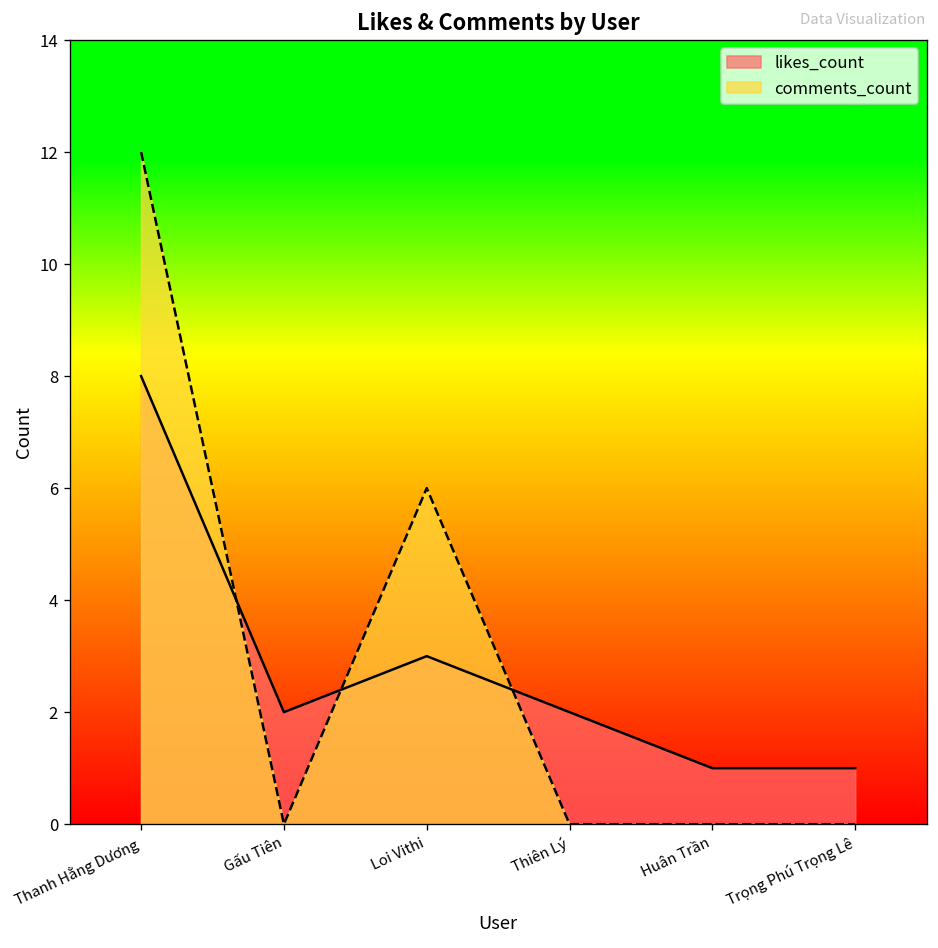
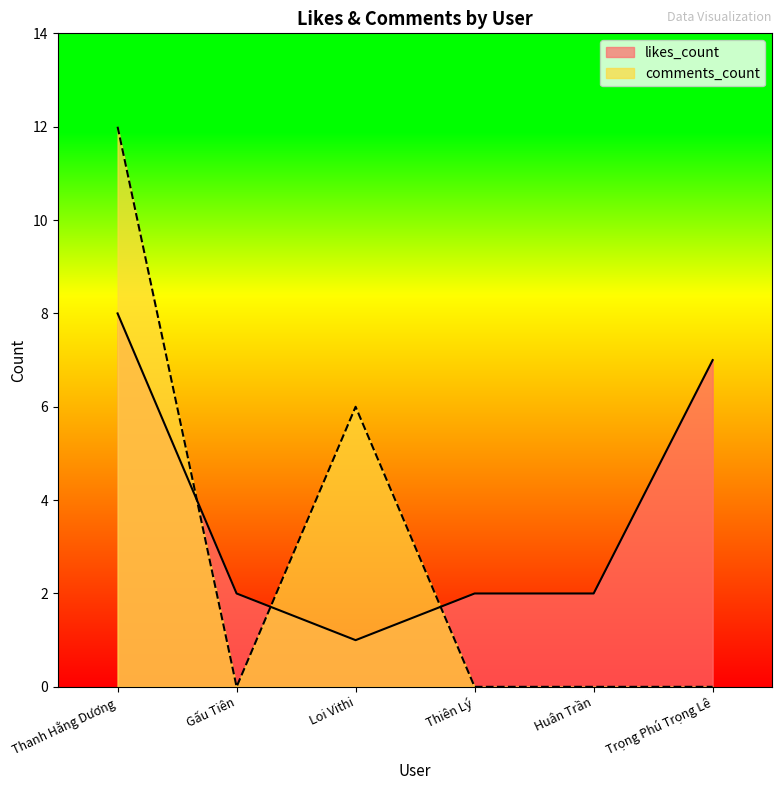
likes_count, Loi Vithi: 3 -> 1
likes_count, Huân Trần: 1 -> 2
likes_count, Trọng Phú Trọng Lê: 1 -> 7
